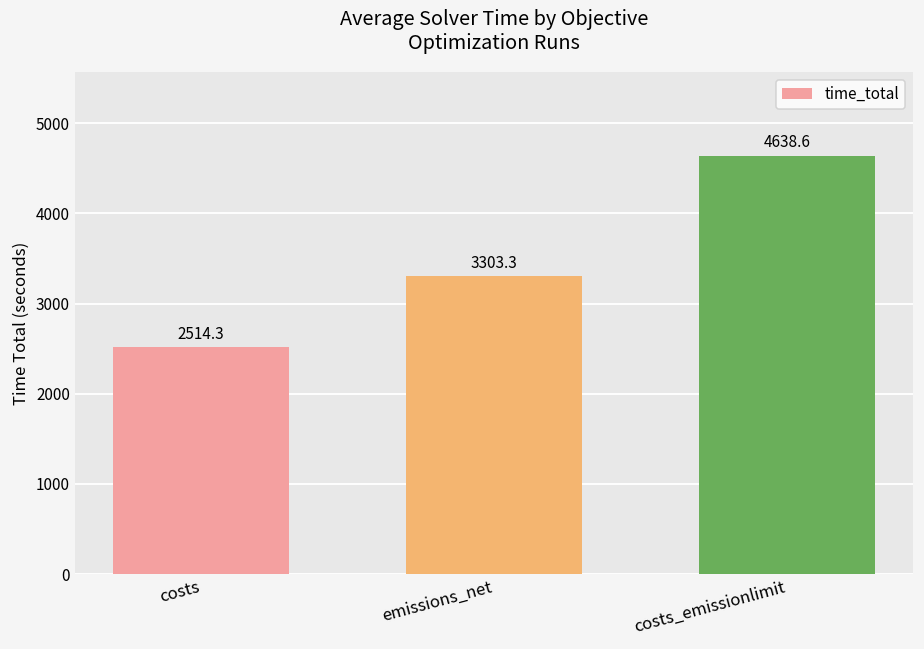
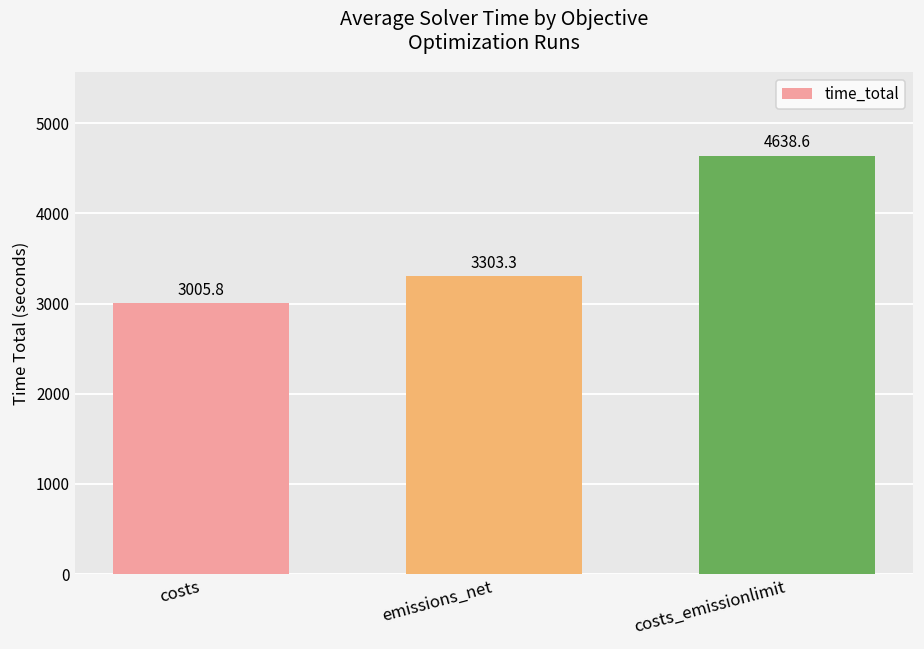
costs: 2514.3 -> 3005.8
